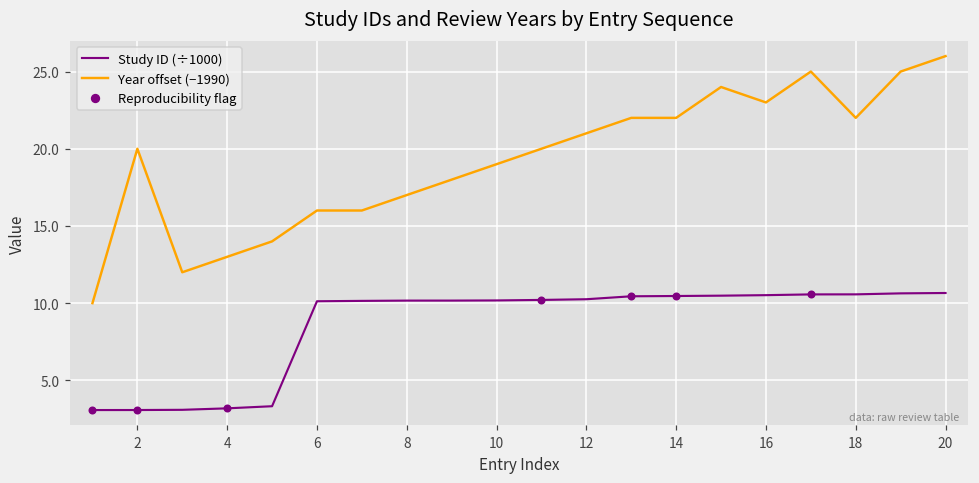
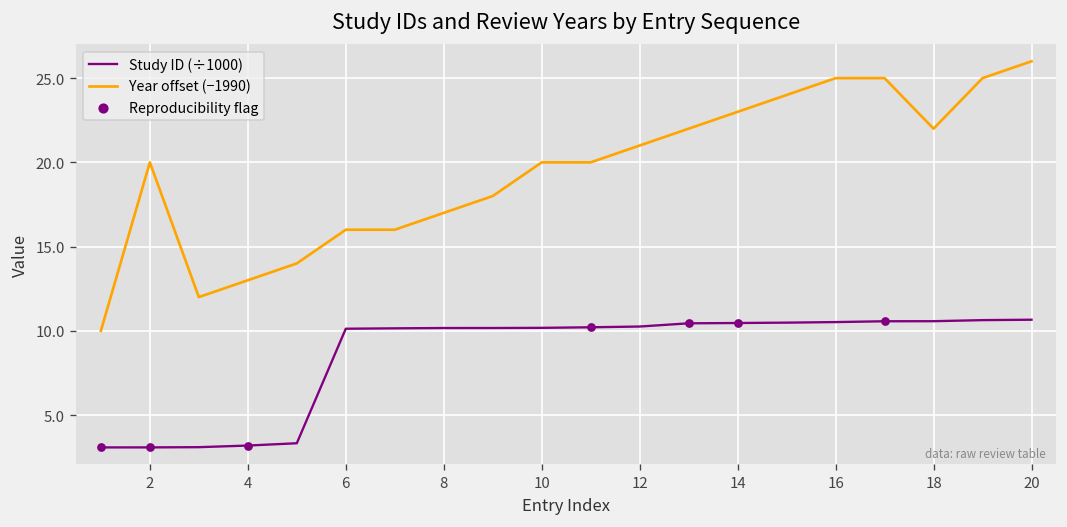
Year offset (−1990), 10: 19.0 -> 20.0
Year offset (−1990), 14: 22.0 -> 23.0
Year offset (−1990), 16: 23.0 -> 25.0
